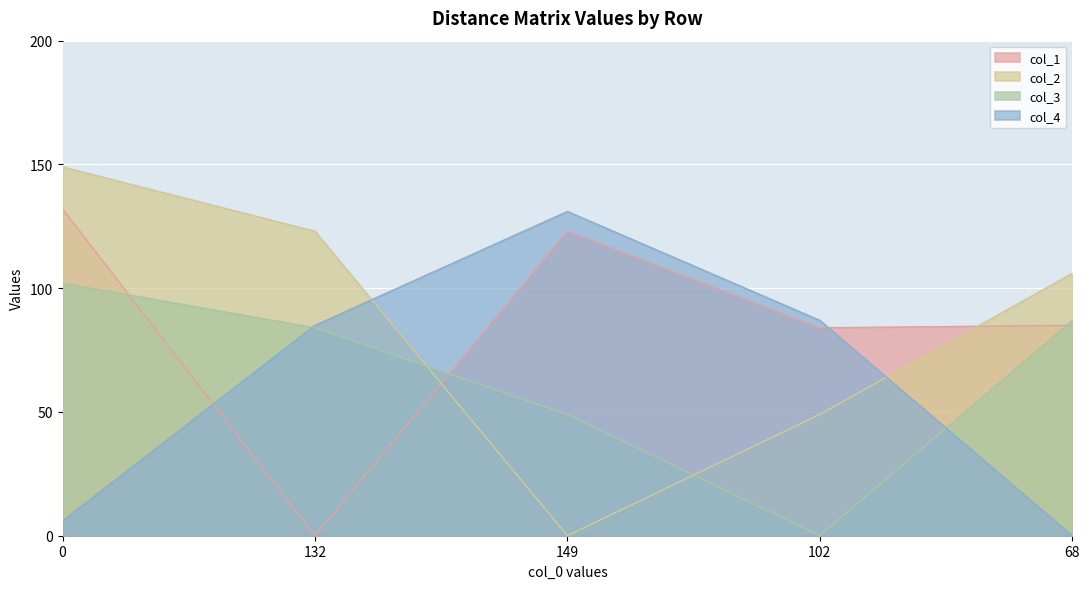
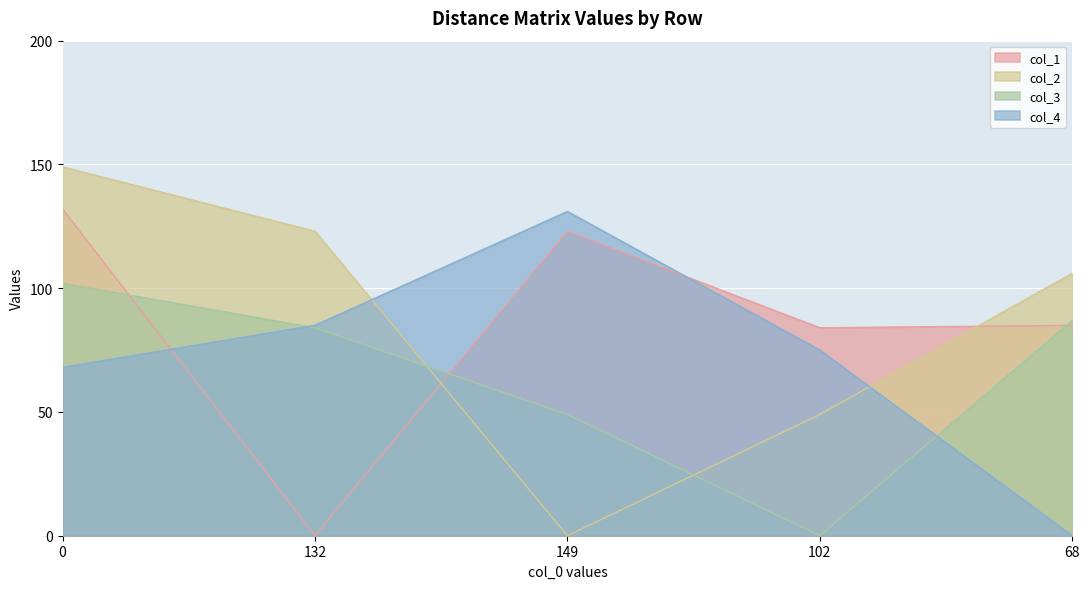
col_4, 0: 6 -> 68
col_4, 102: 87 -> 75
